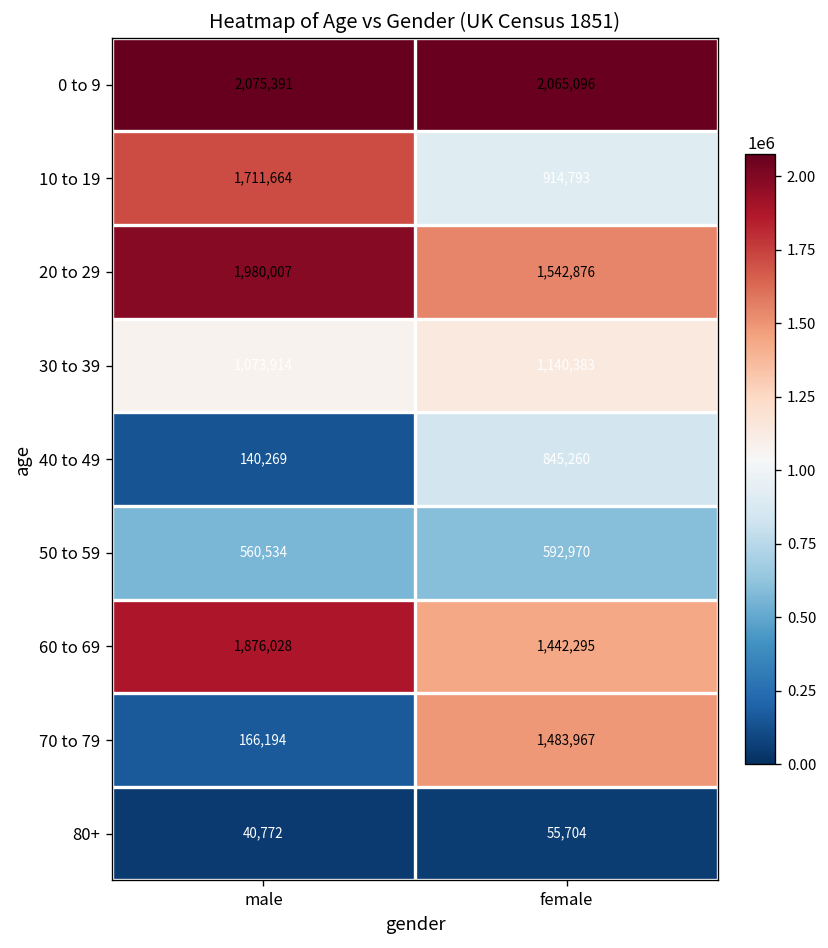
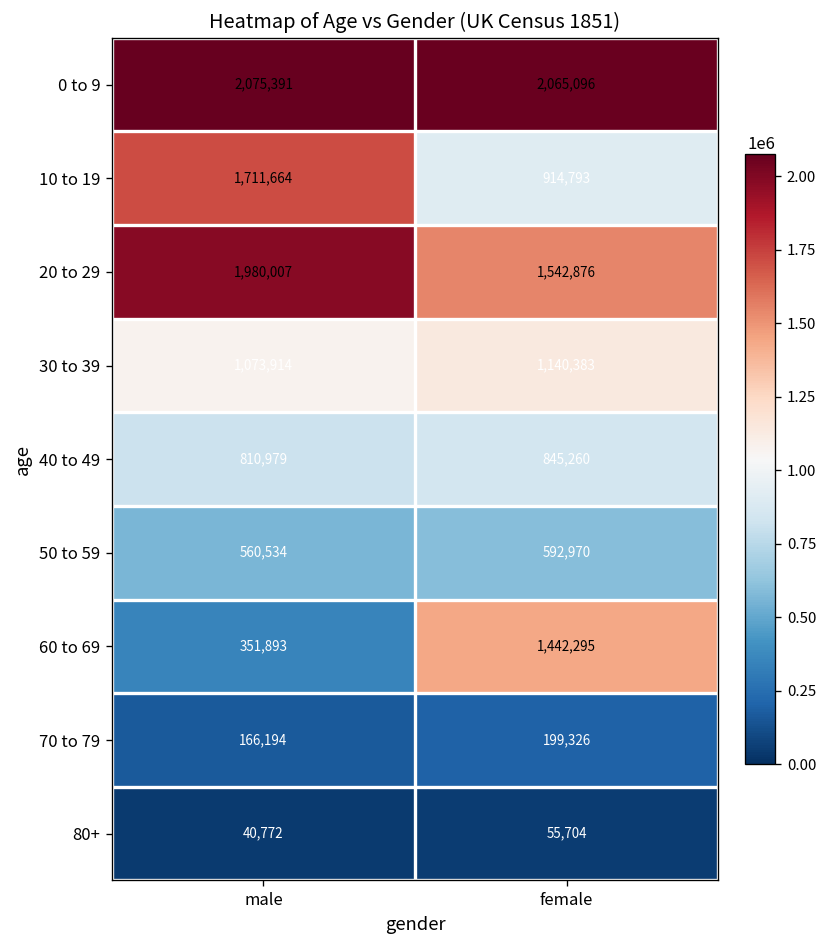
40 to 49, male: 140,269 -> 810,979
60 to 69, male: 1,876,028 -> 351,893
70 to 79, female: 1,483,967 -> 199,326
